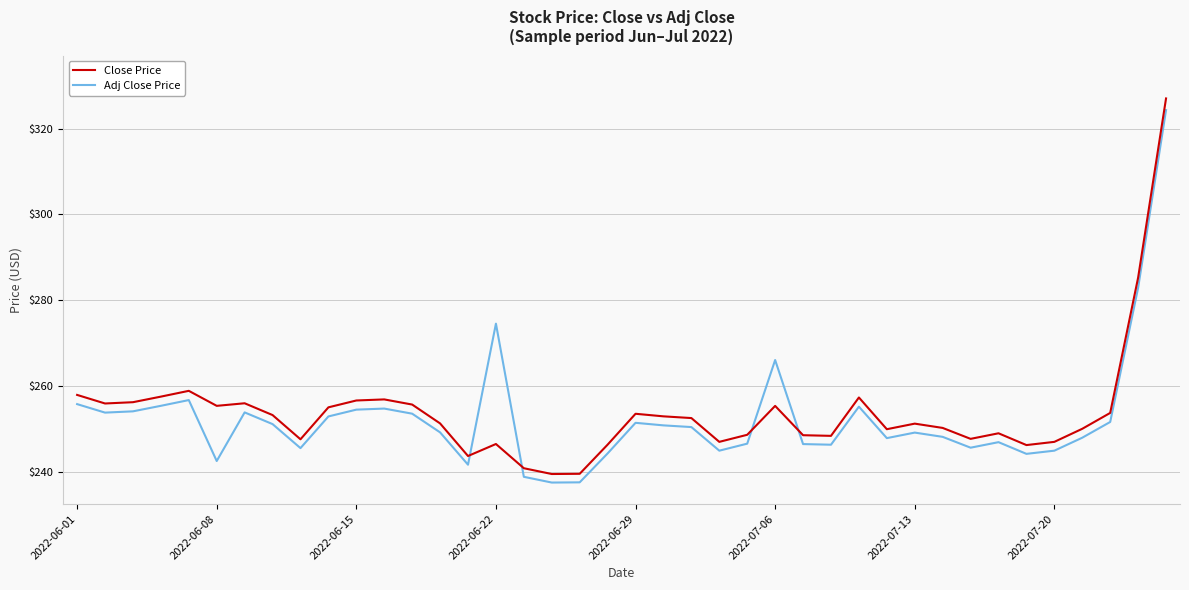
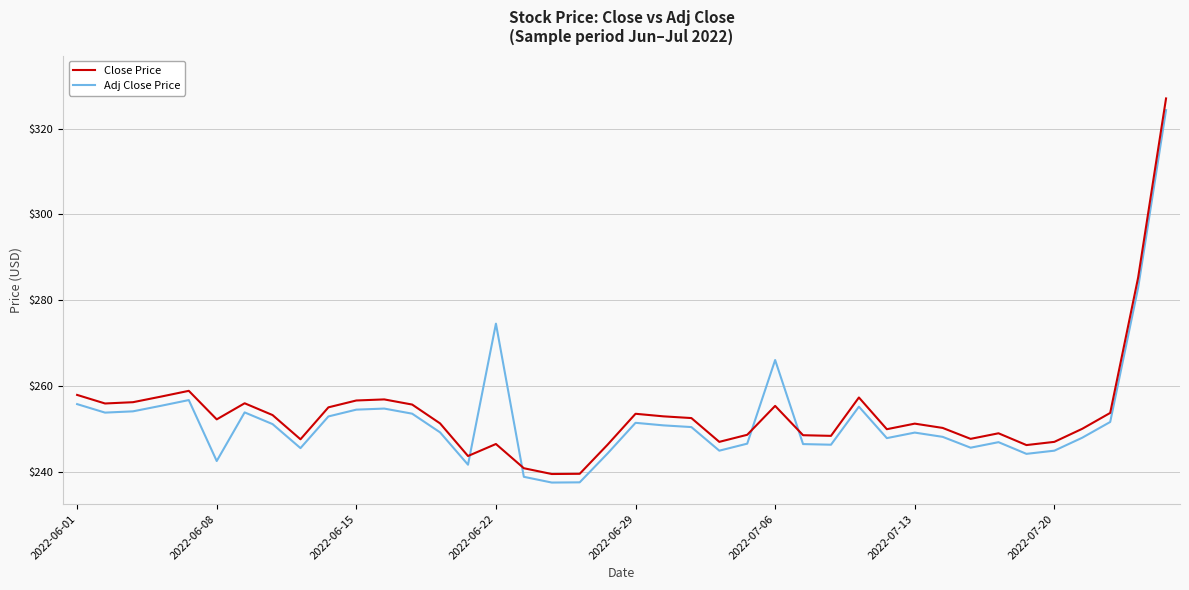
Close Price, 2022-06-08: $255 -> $252
